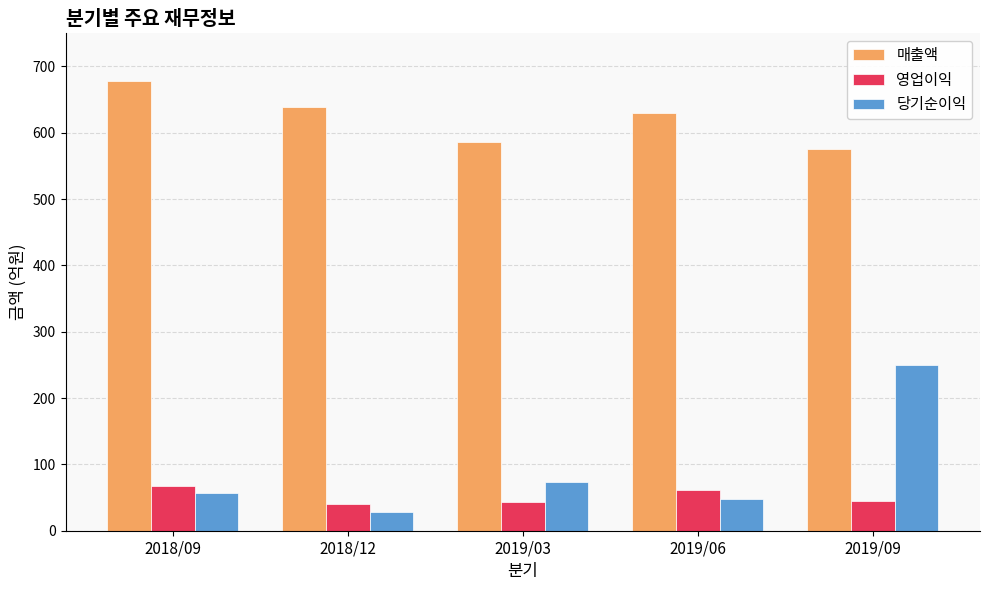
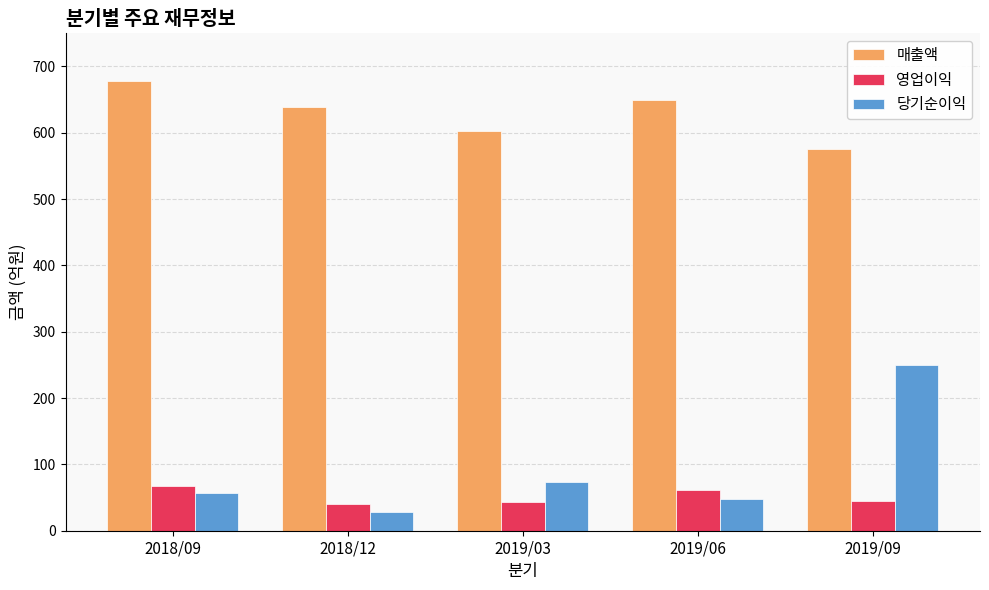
매출액, 2019/03: 590 -> 600
매출액, 2019/06: 630 -> 650
